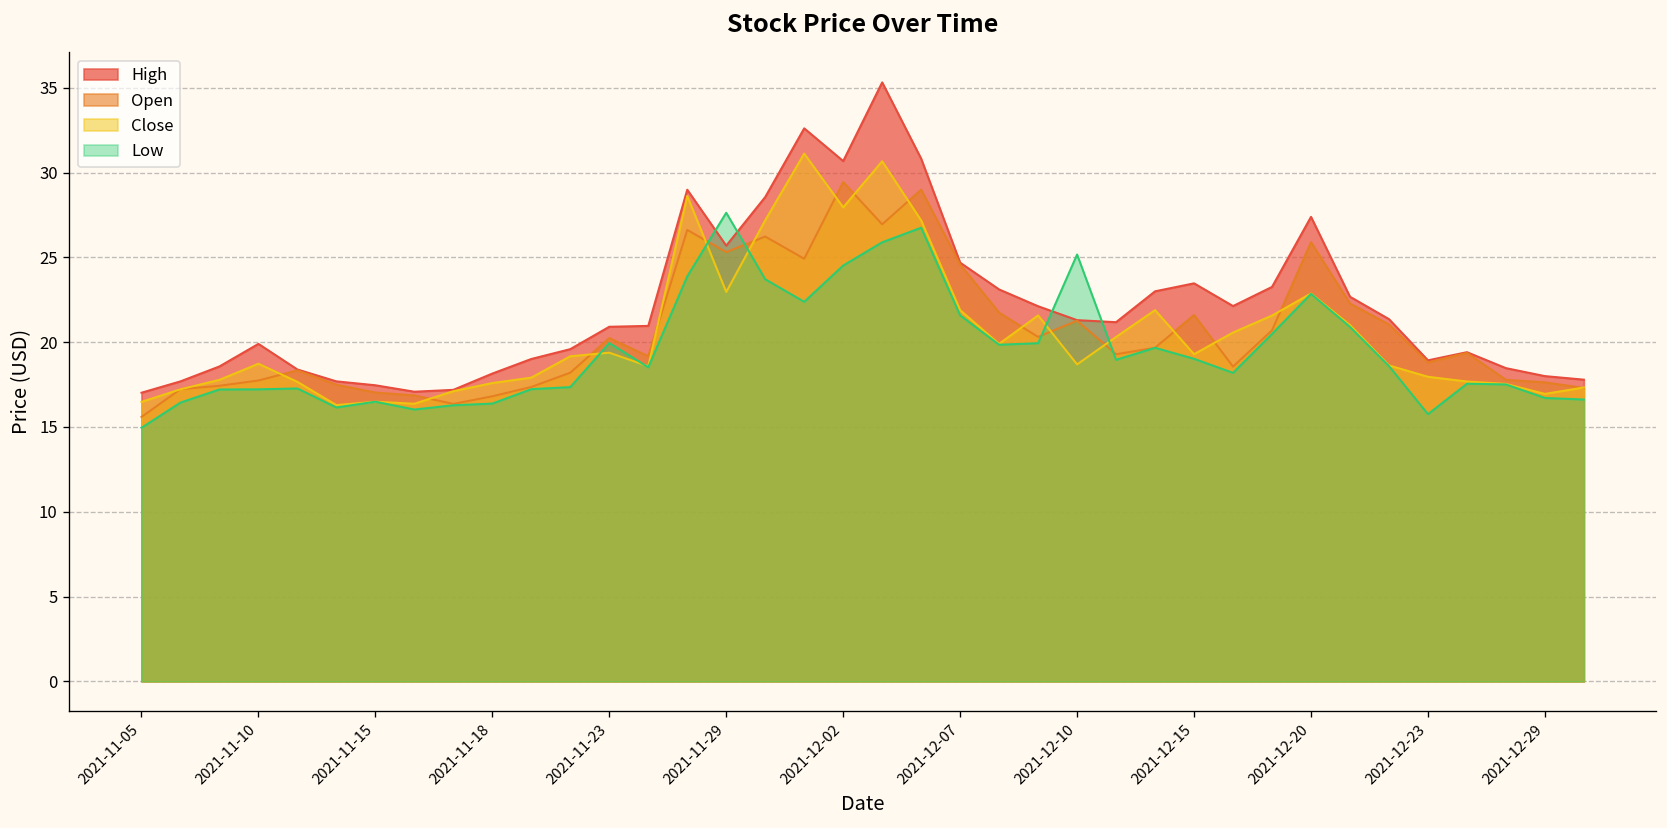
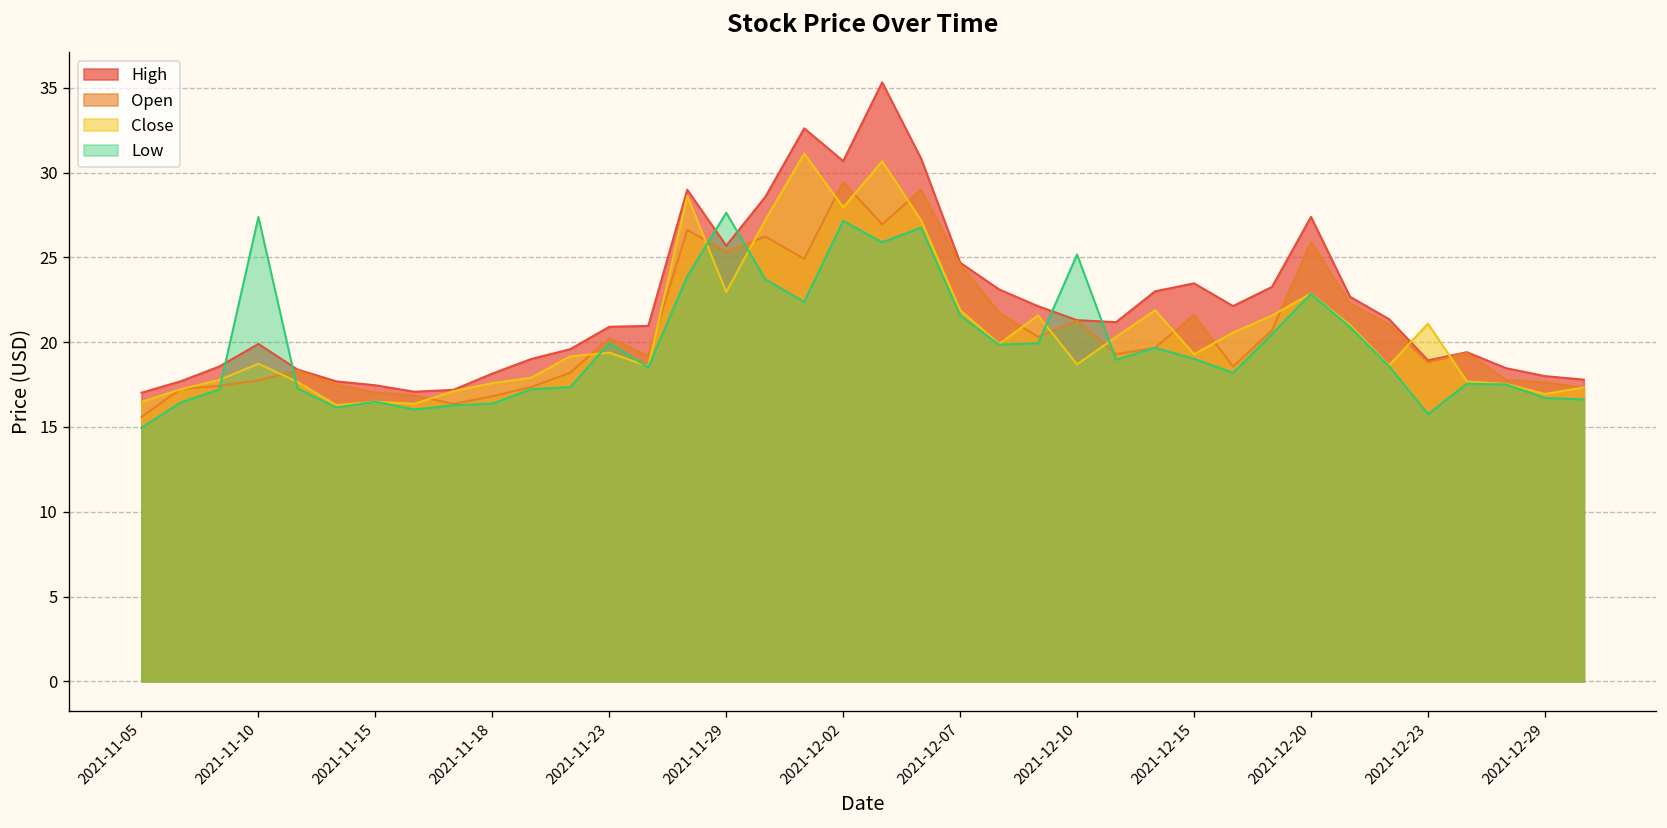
Low, 2021-11-10: 17.2 -> 27.4
Low, 2021-12-02: 24.5 -> 27.2
Close, 2021-12-23: 18.0 -> 21.1
